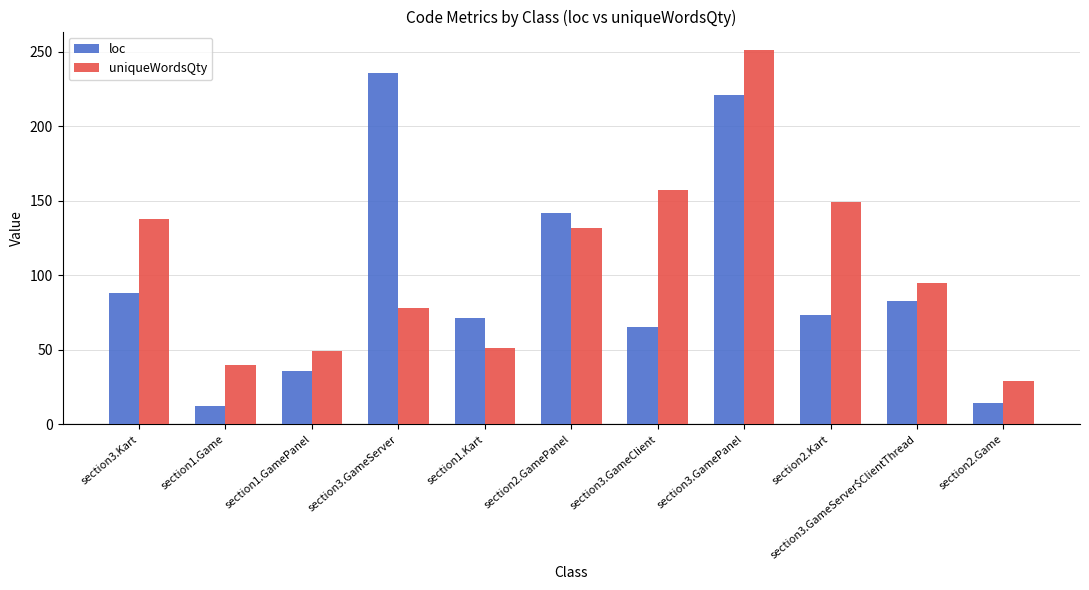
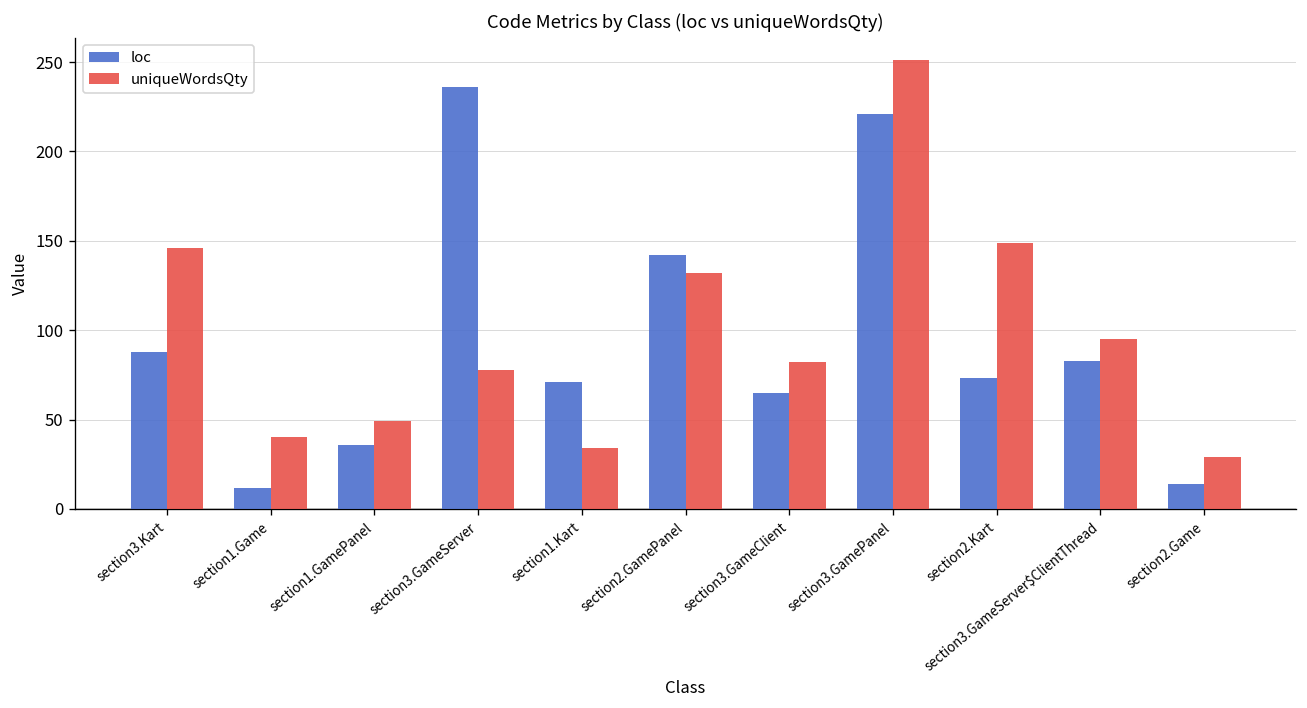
uniqueWordsQty, section3.Kart: 138 -> 146
uniqueWordsQty, section1.Kart: 51 -> 34
uniqueWordsQty, section3.GameClient: 157 -> 82
